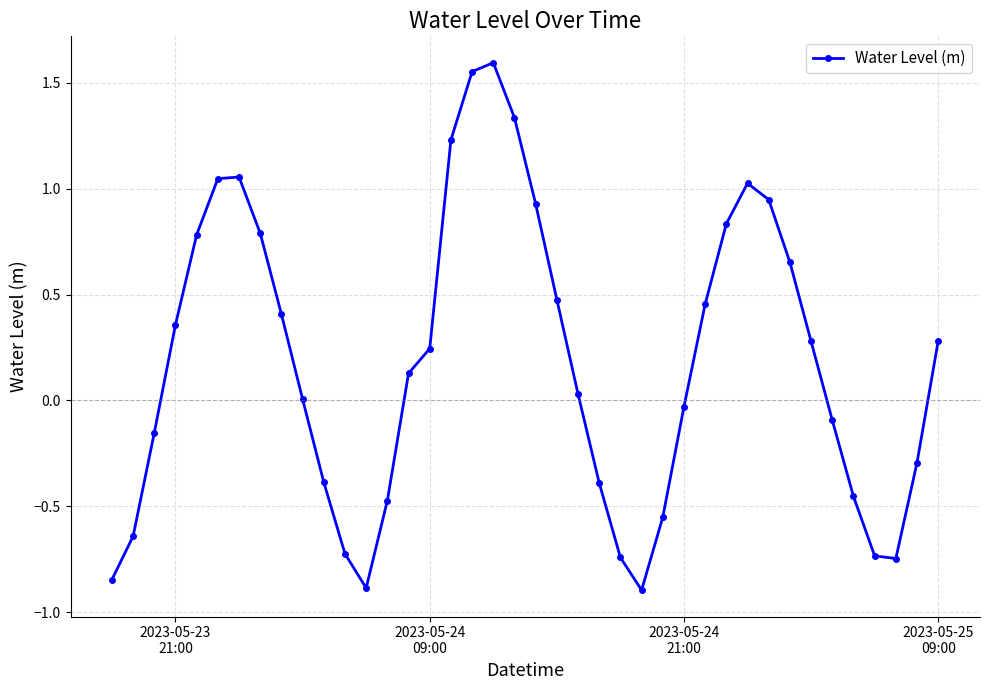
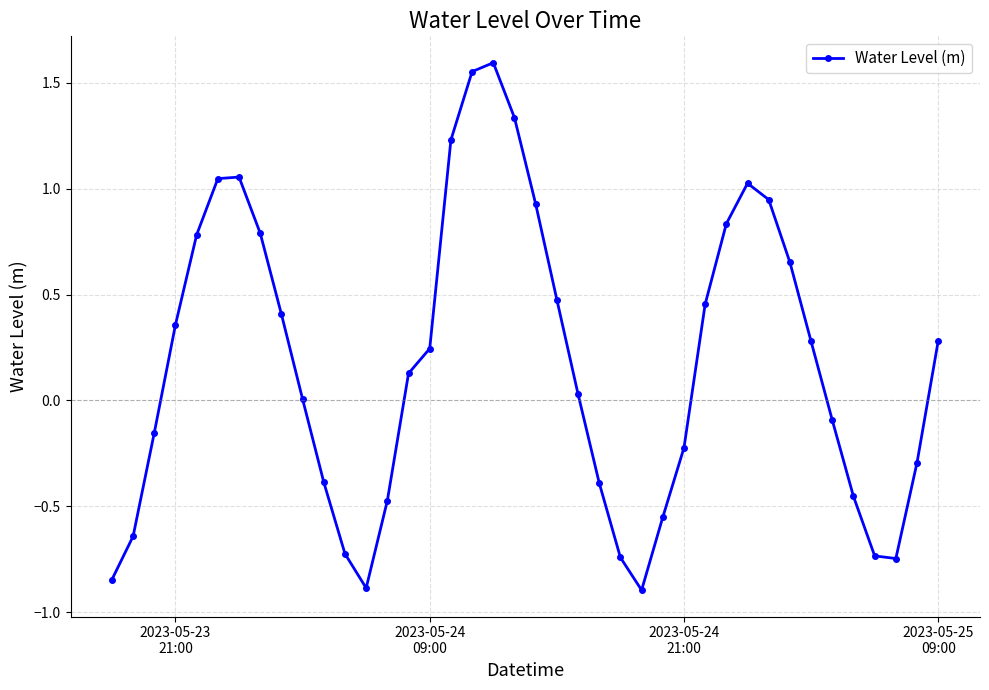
2023-05-24 21:00: -0.03 -> -0.22
